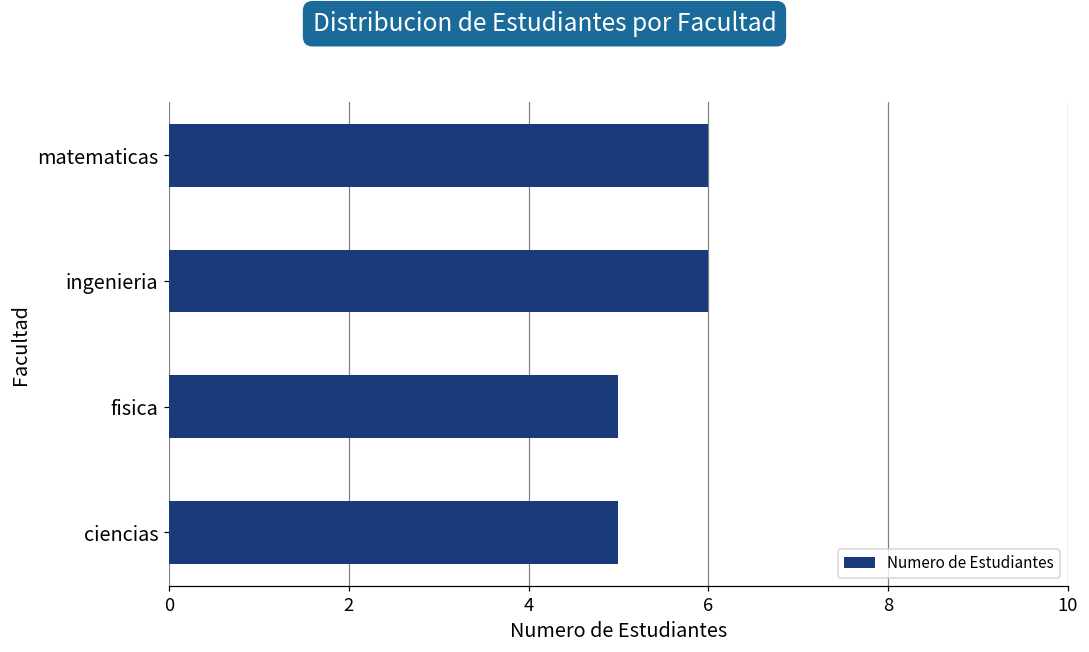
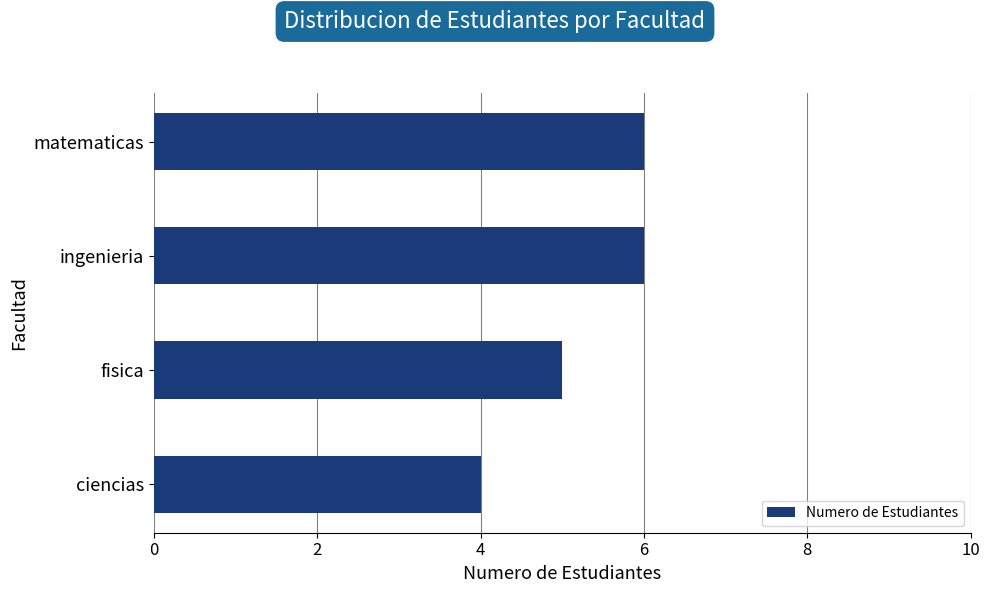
ciencias: 5 -> 4
